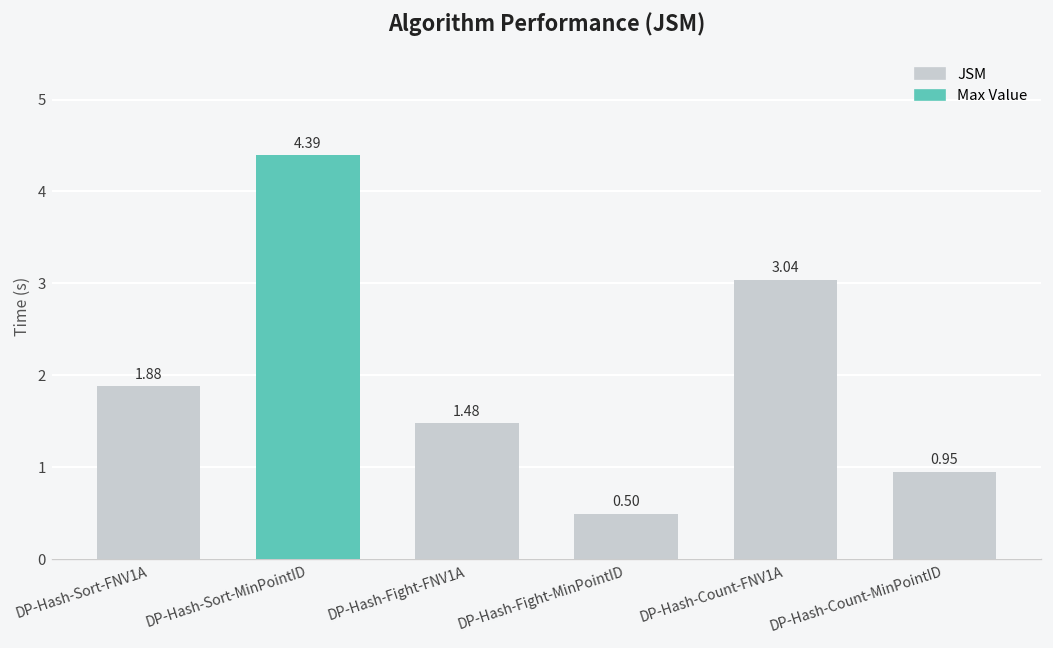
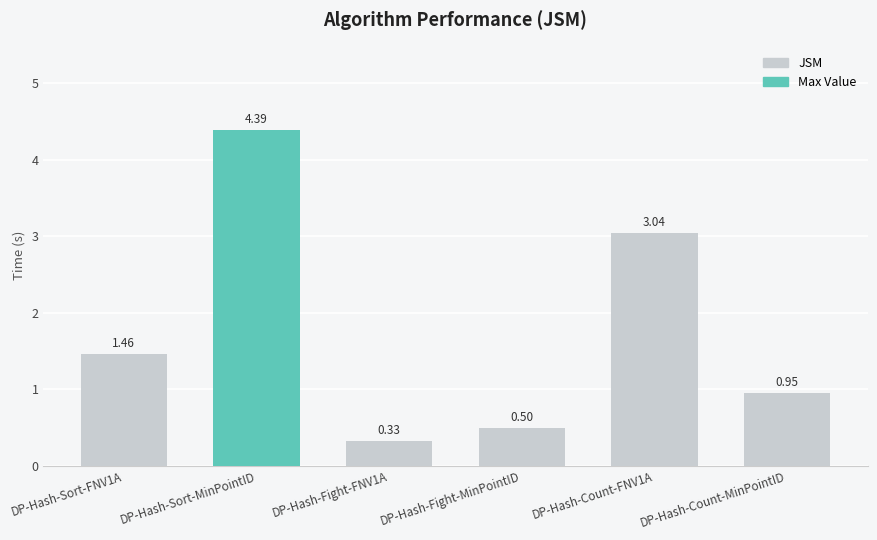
DP-Hash-Sort-FNV1A: 1.88 -> 1.46
DP-Hash-Fight-FNV1A: 1.48 -> 0.33
